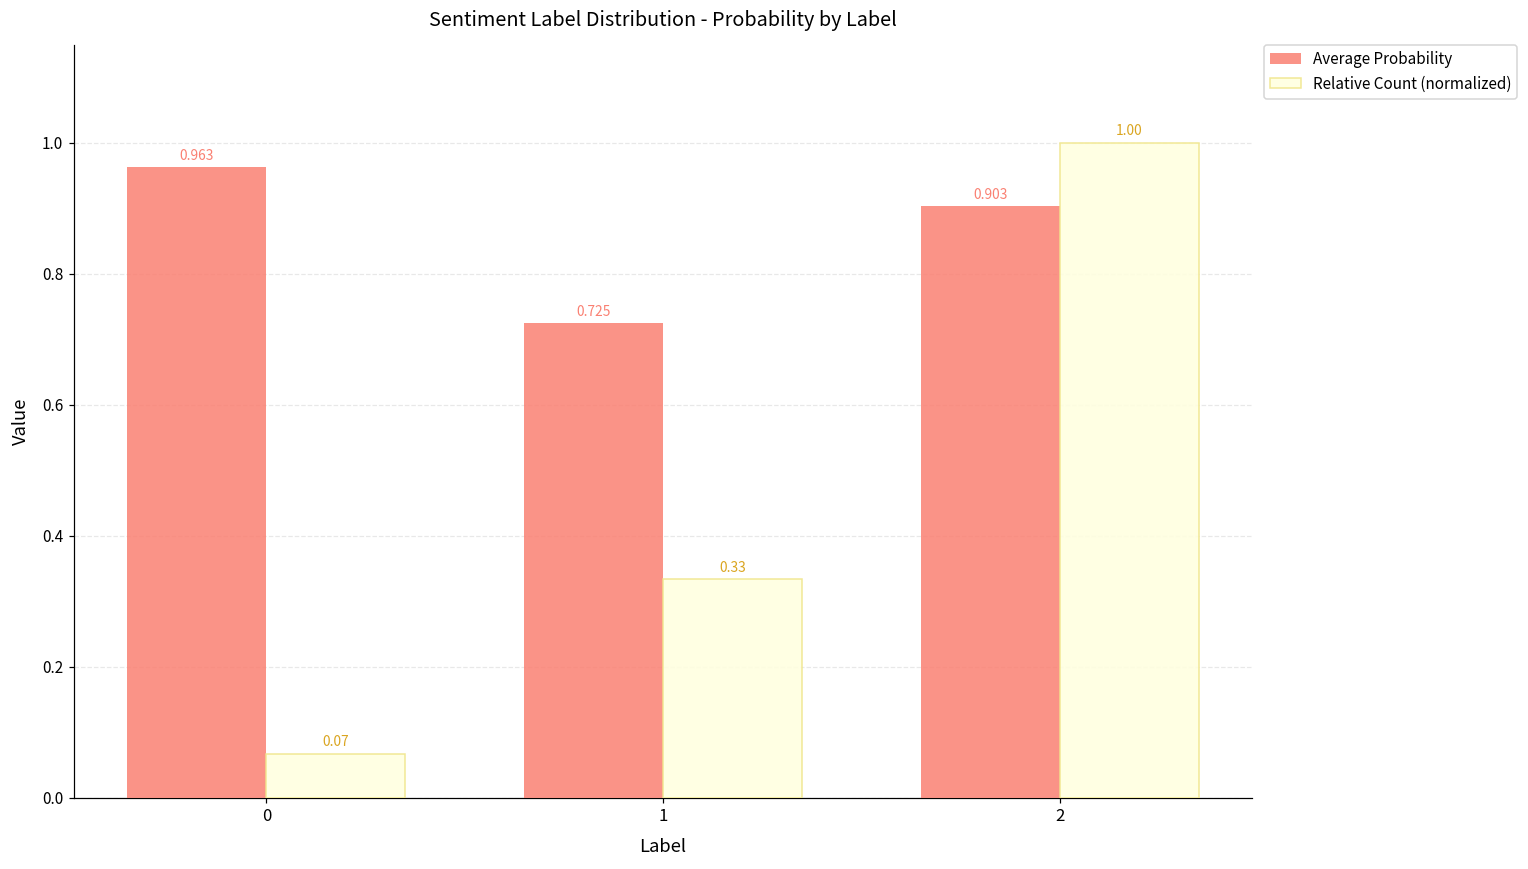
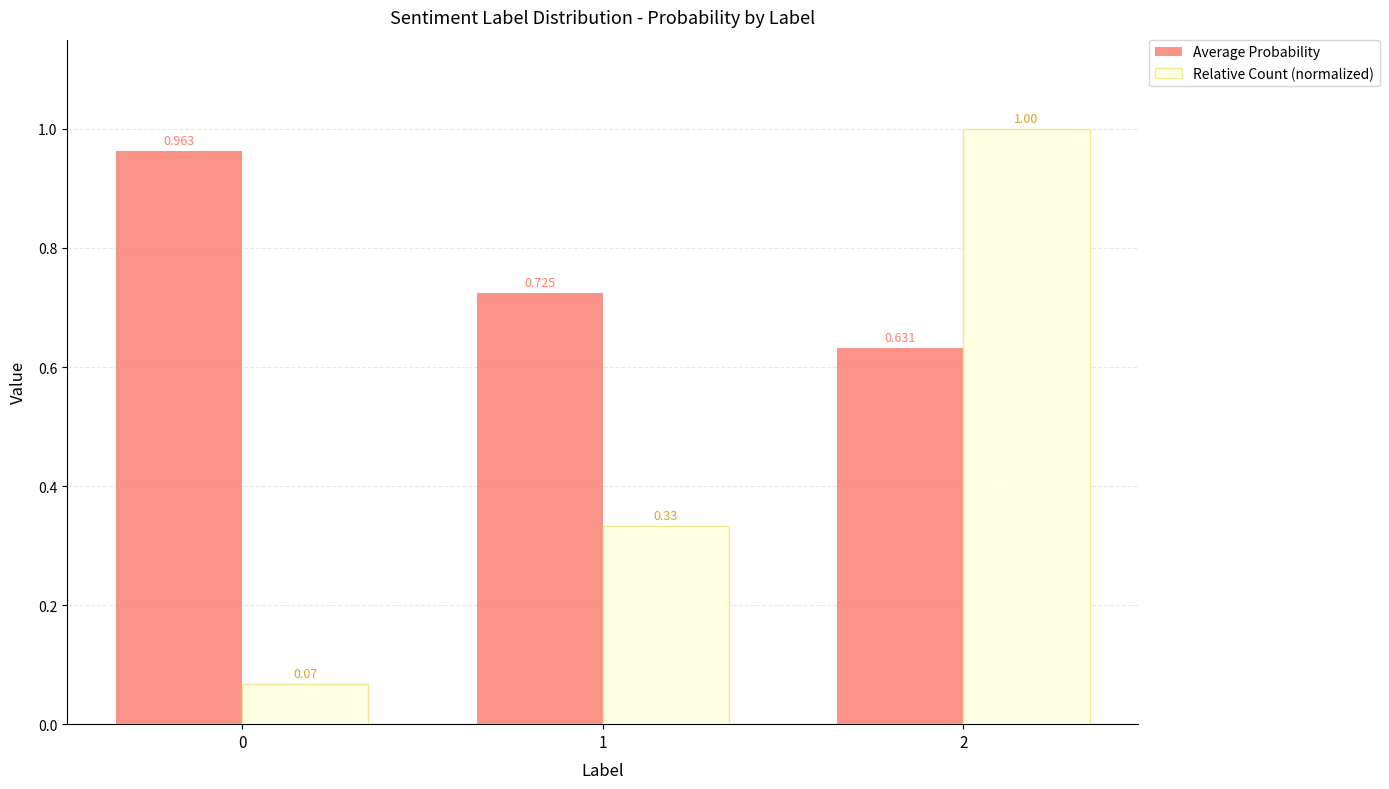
Average Probability, 2: 0.903 -> 0.631
